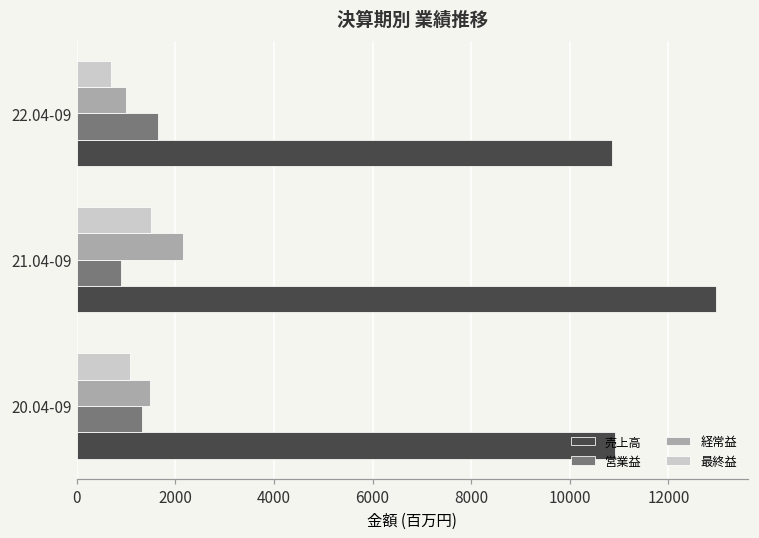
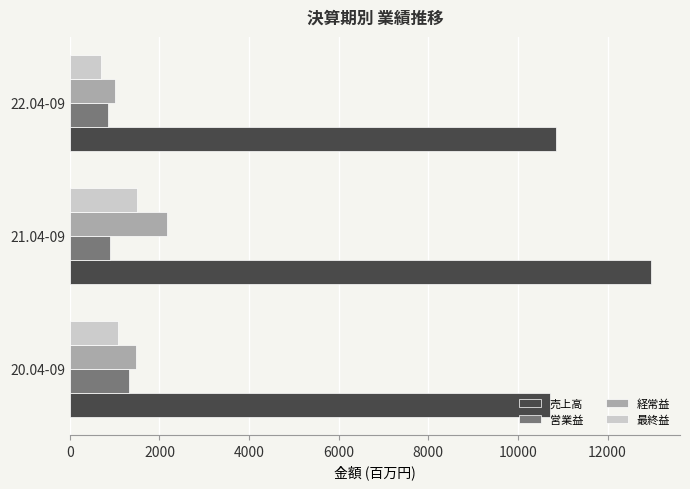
営業益, 22.04-09: 1700 -> 800
売上高, 20.04-09: 10900 -> 10700
